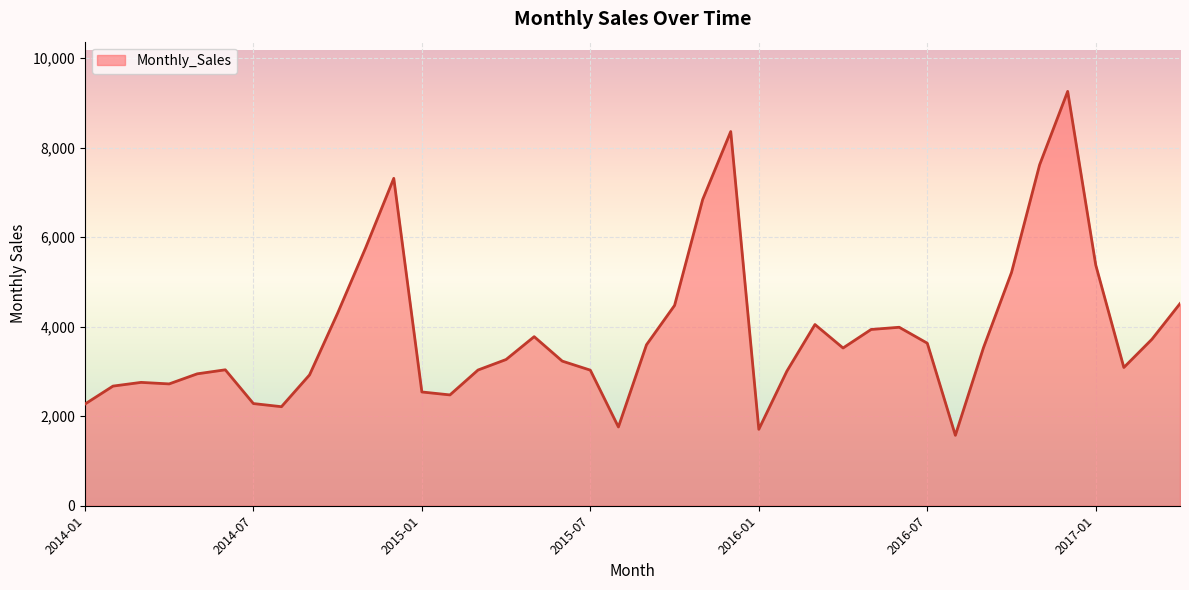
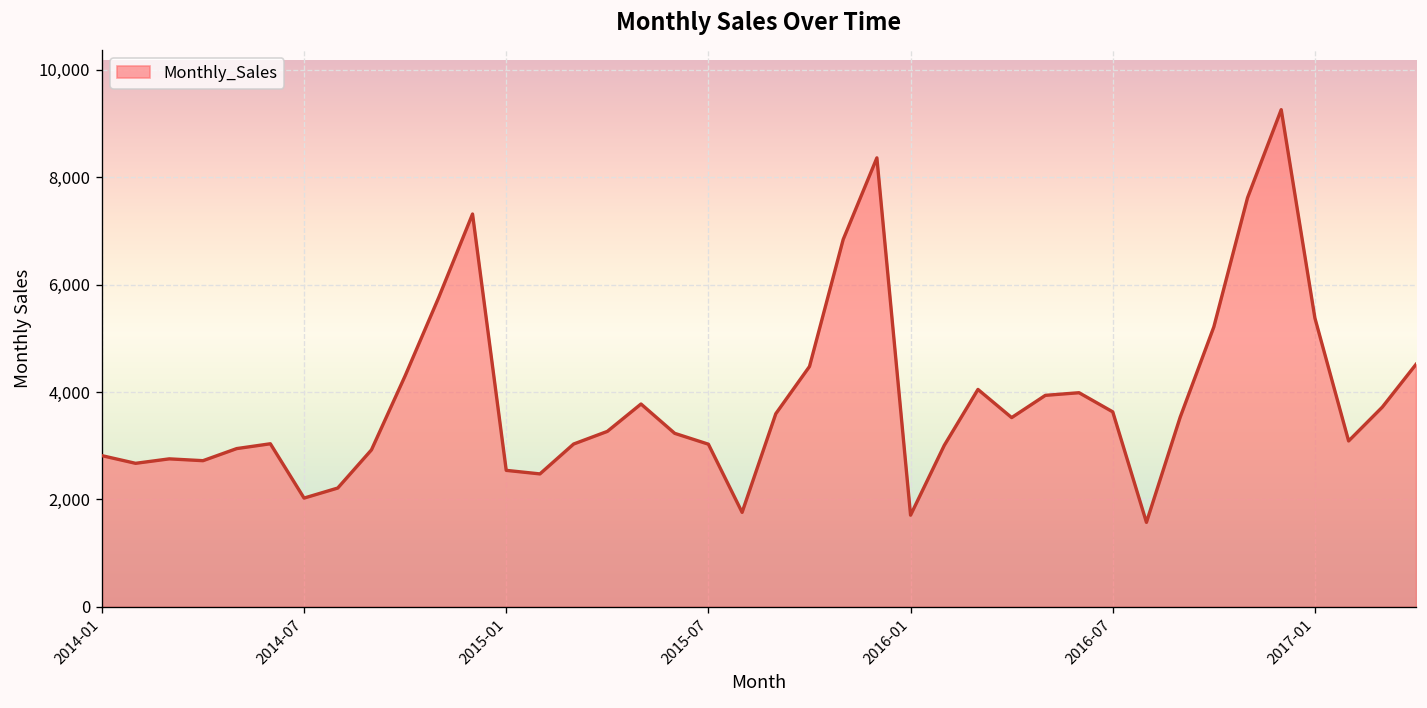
2014-01: 2,300 -> 2,800
2014-07: 2,300 -> 2,000
